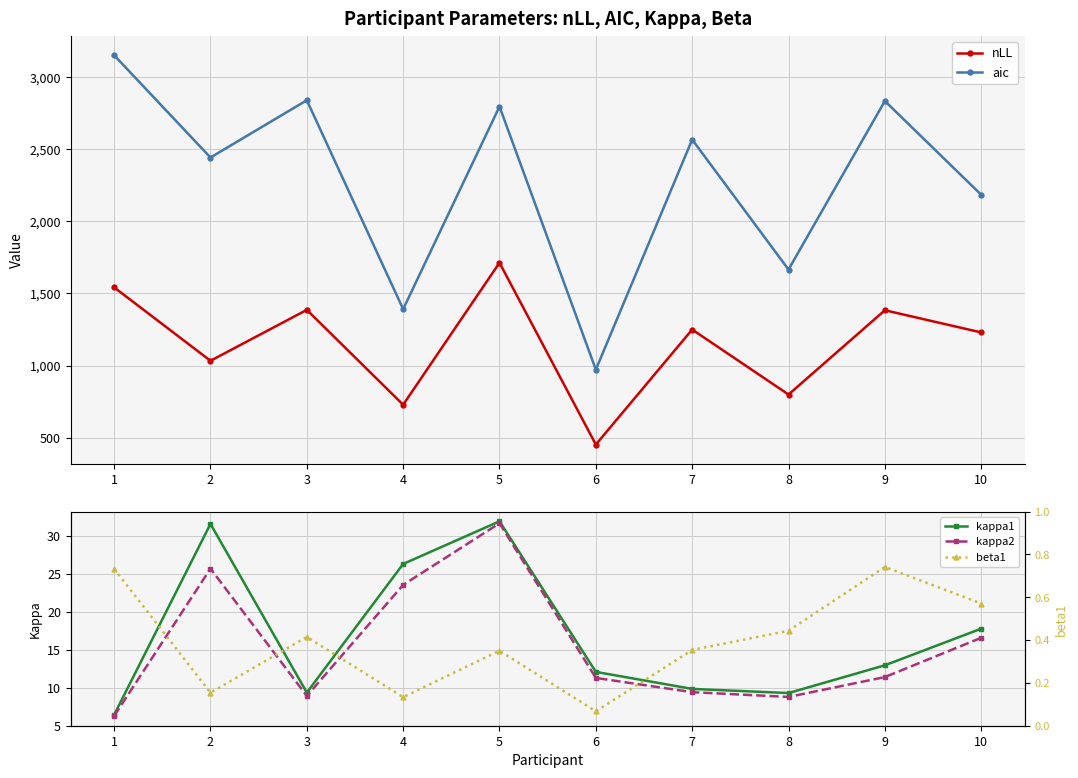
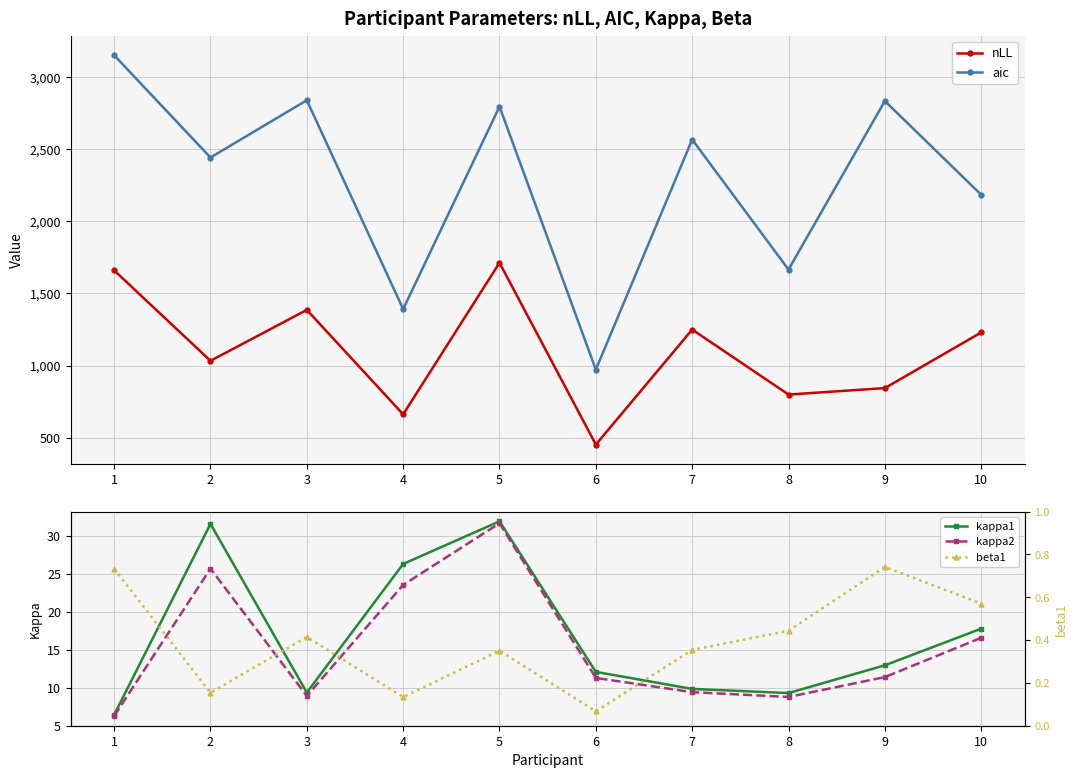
Participant Parameters: nLL, AIC, Kappa, Beta, nLL, 1: 1,540 -> 1,660
Participant Parameters: nLL, AIC, Kappa, Beta, nLL, 4: 730 -> 660
Participant Parameters: nLL, AIC, Kappa, Beta, nLL, 9: 1,380 -> 840
